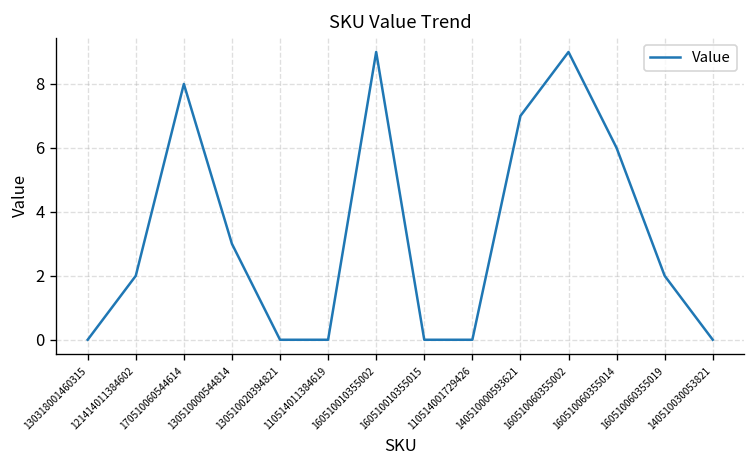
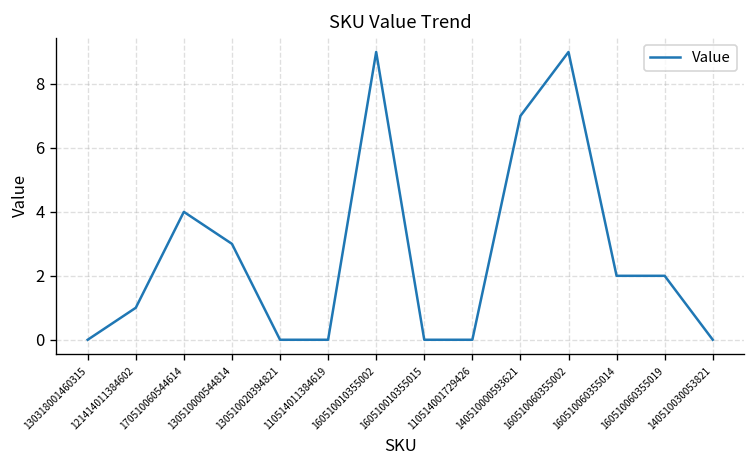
121414011384602: 2 -> 1
170510060544614: 8 -> 4
160510060355014: 6 -> 2
